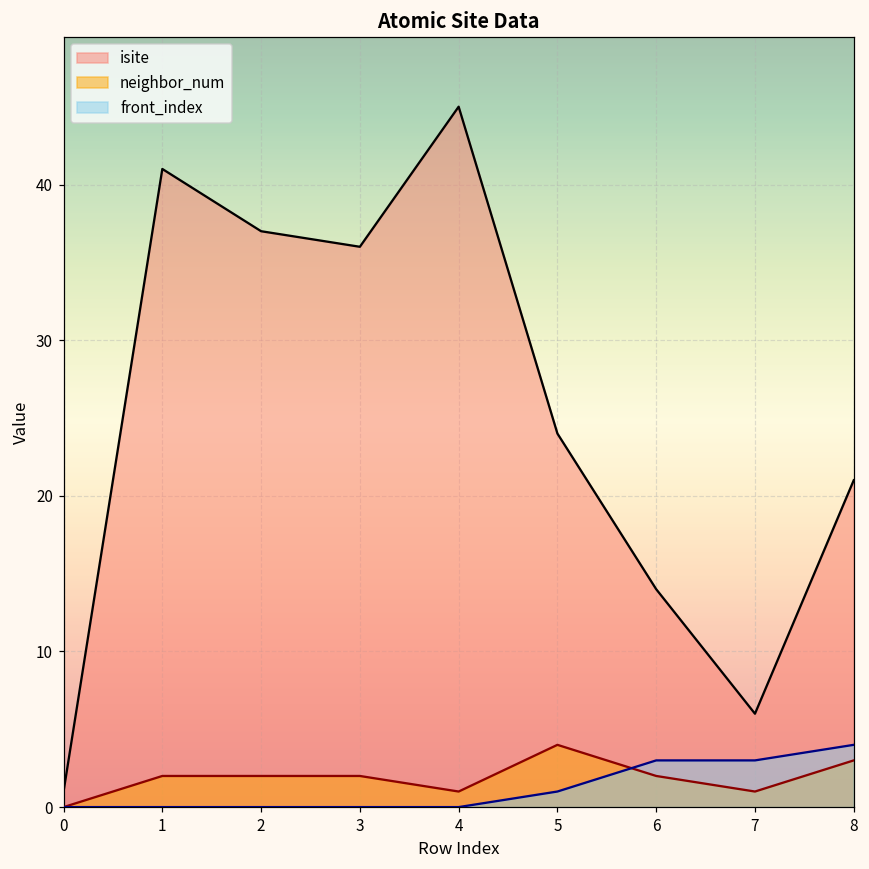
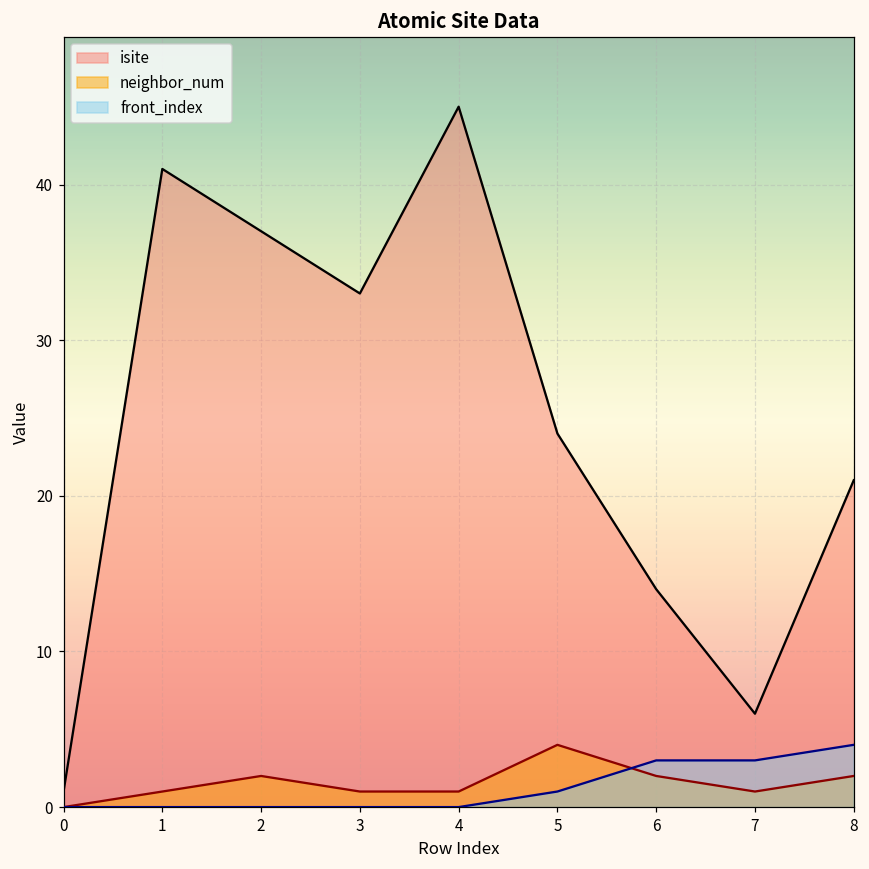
neighbor_num, 1: 2 -> 1
isite, 3: 36 -> 33
neighbor_num, 3: 2 -> 1
neighbor_num, 8: 3 -> 2
